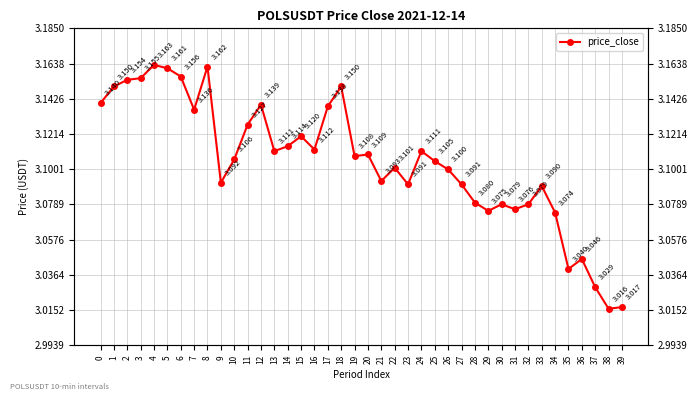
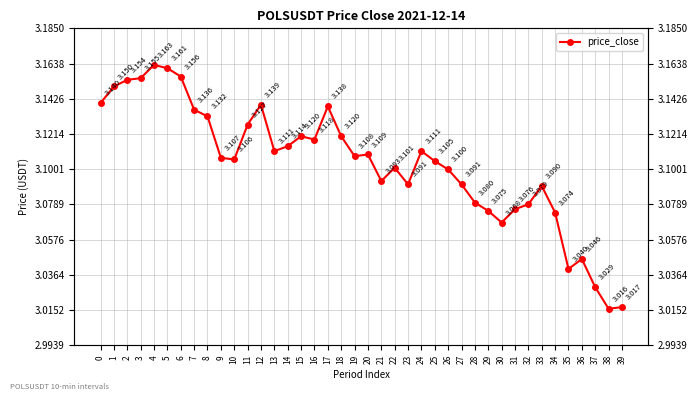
8: 3.162 -> 3.132
9: 3.092 -> 3.107
16: 3.112 -> 3.118
18: 3.150 -> 3.120
30: 3.079 -> 3.068
